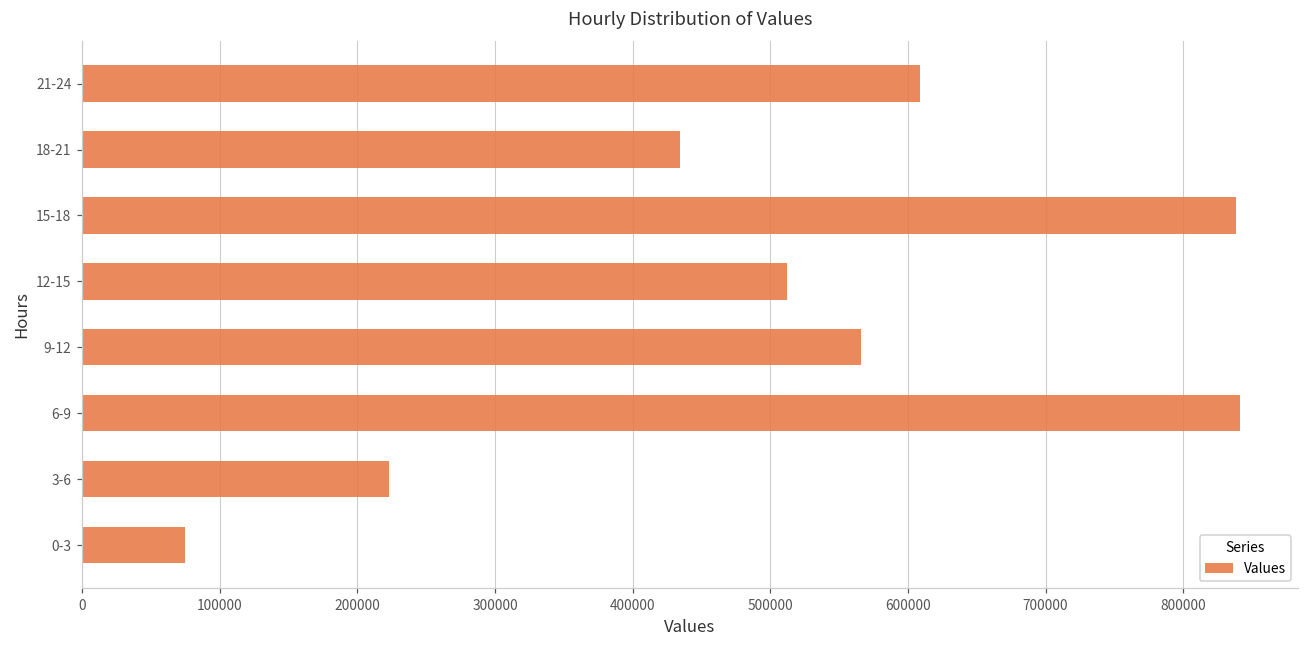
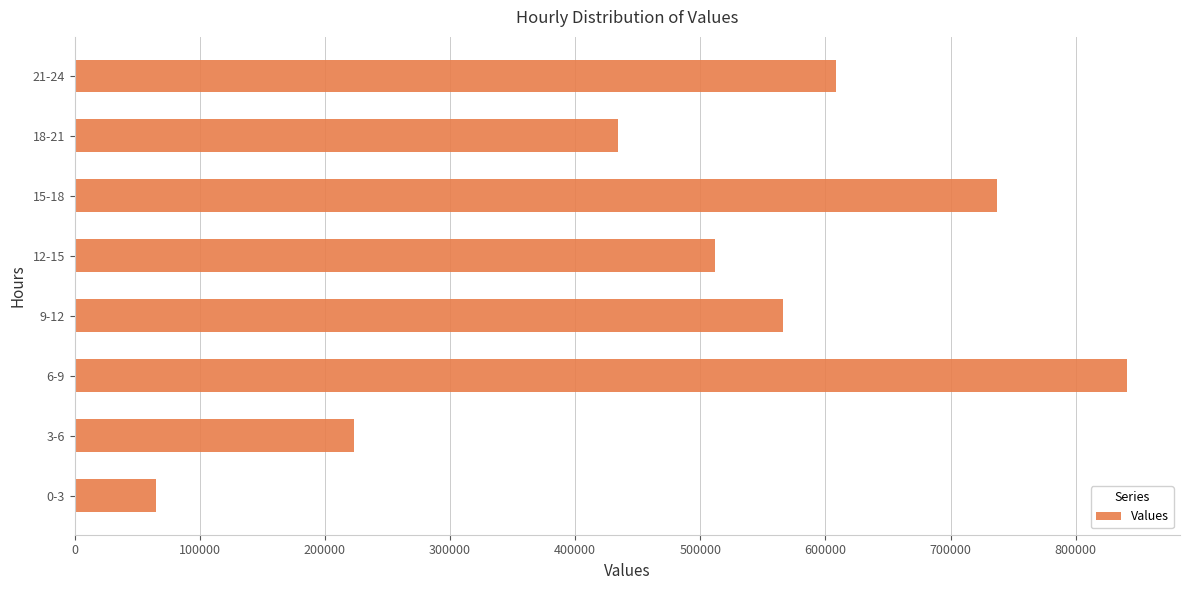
15-18: 838000 -> 737000
0-3: 75000 -> 65000
